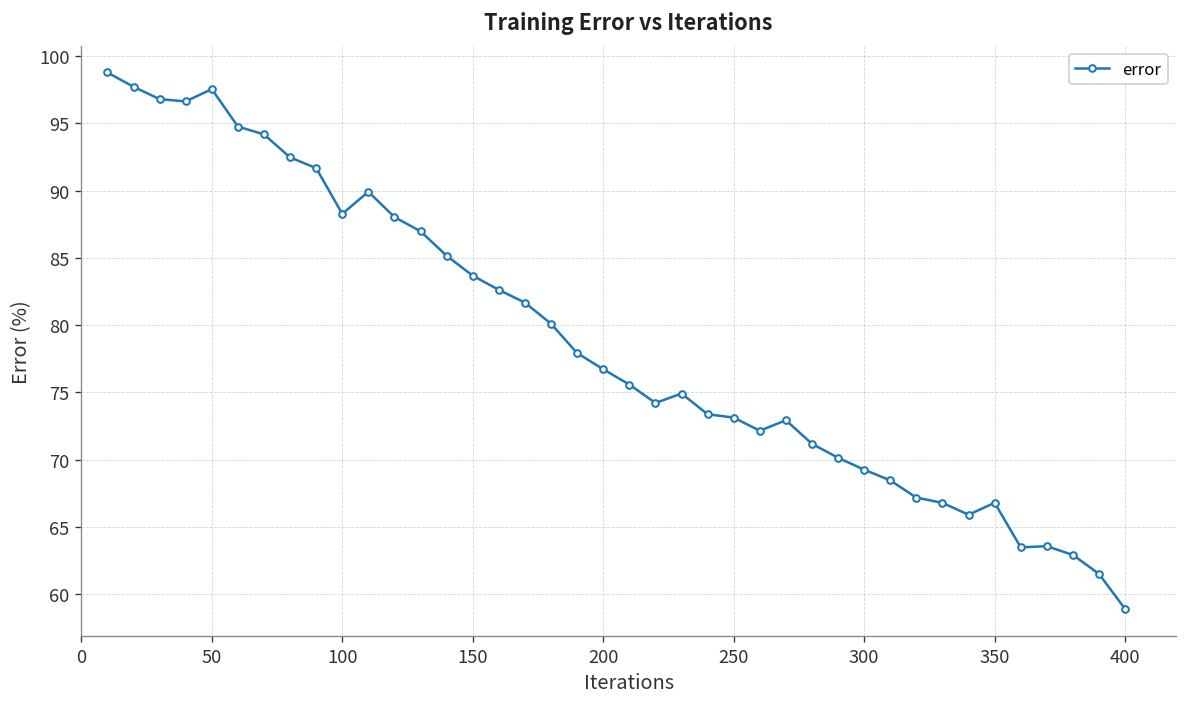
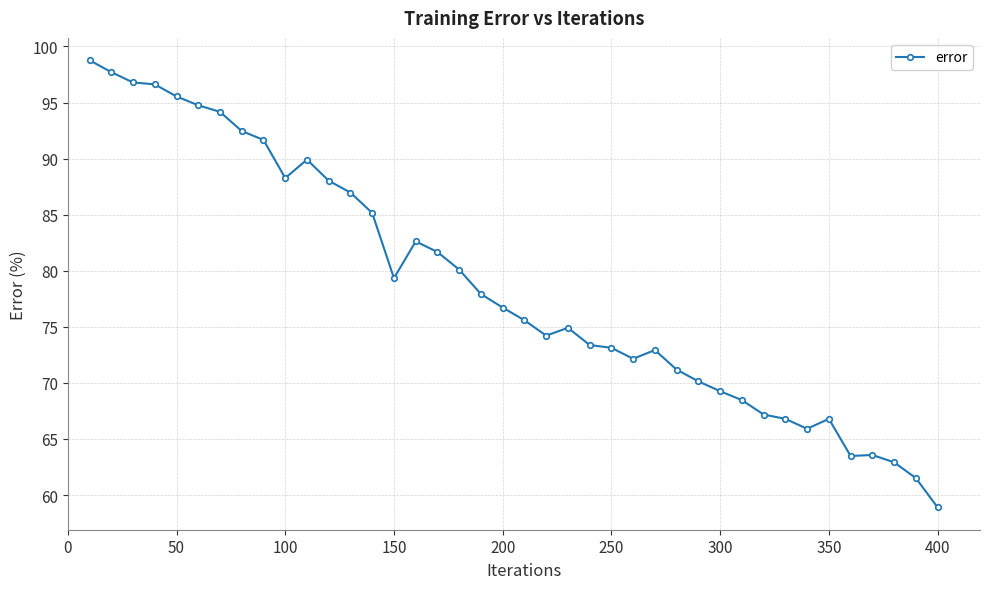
50: 97.5 -> 95.5
150: 83.7 -> 79.3
